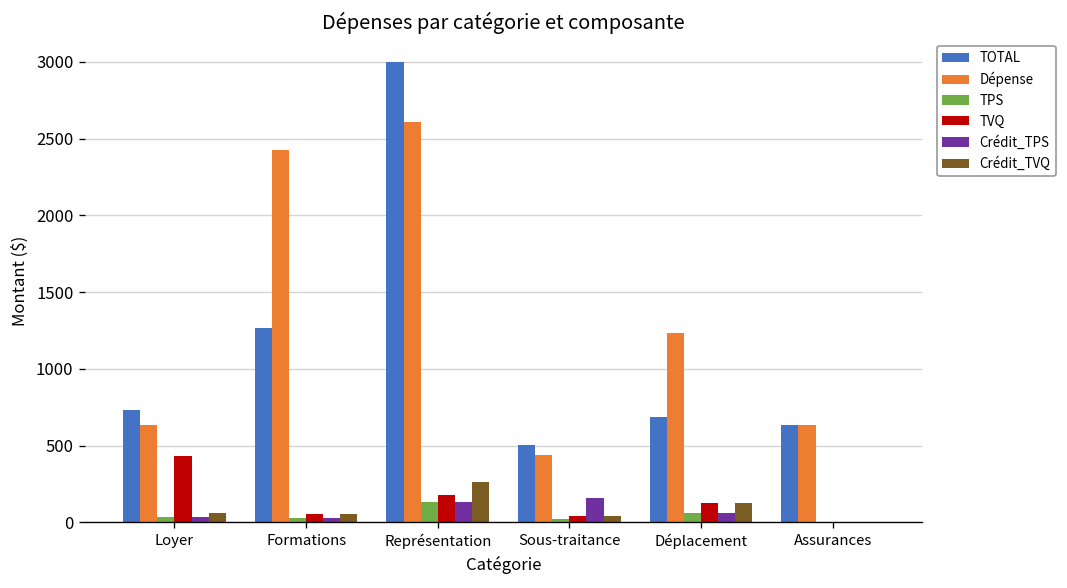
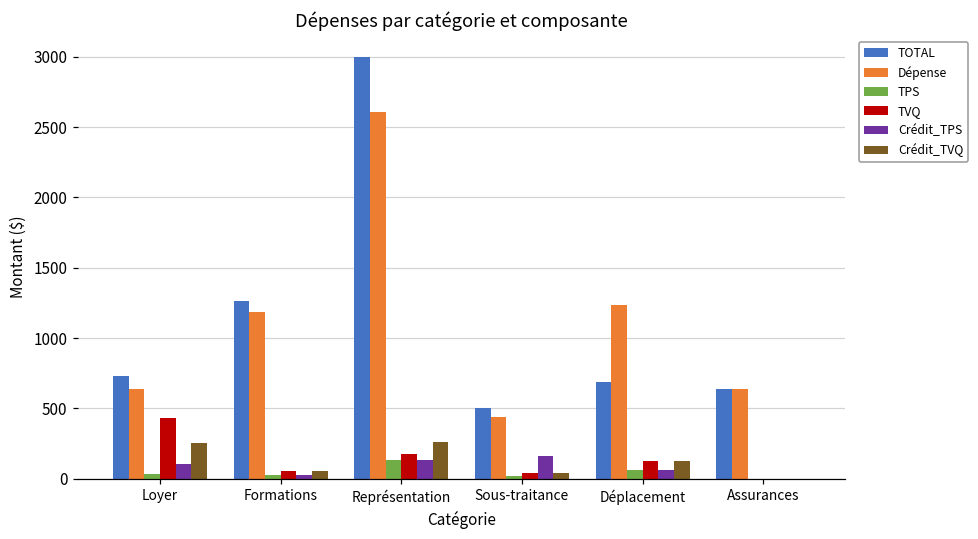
Crédit_TPS, Loyer: 30 -> 110
Crédit_TVQ, Loyer: 60 -> 260
Dépense, Formations: 2420 -> 1180
